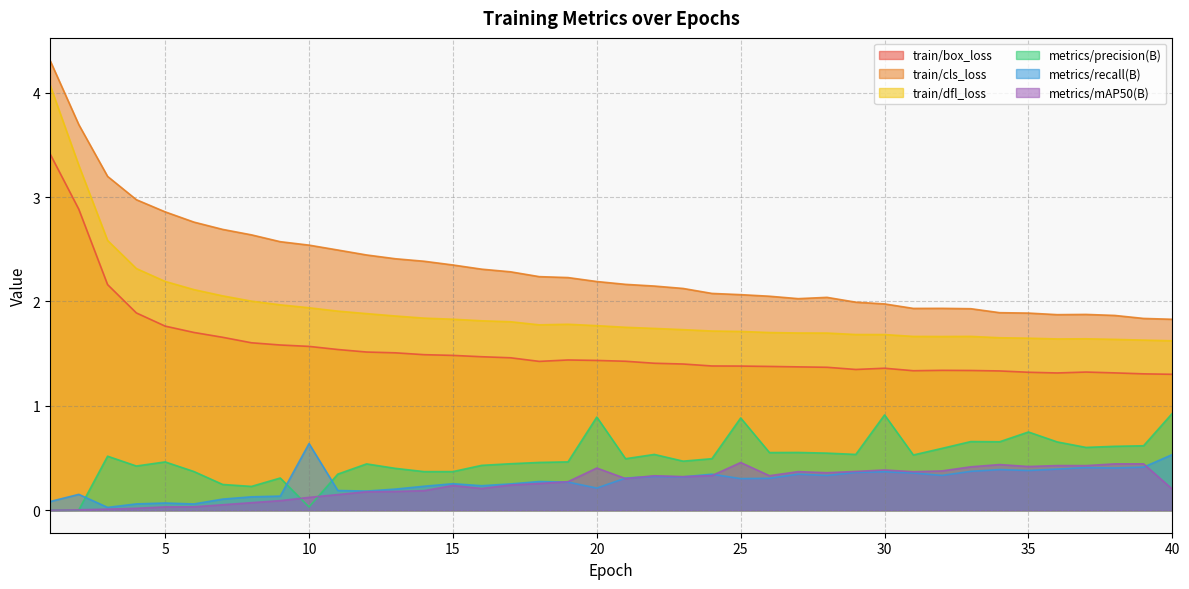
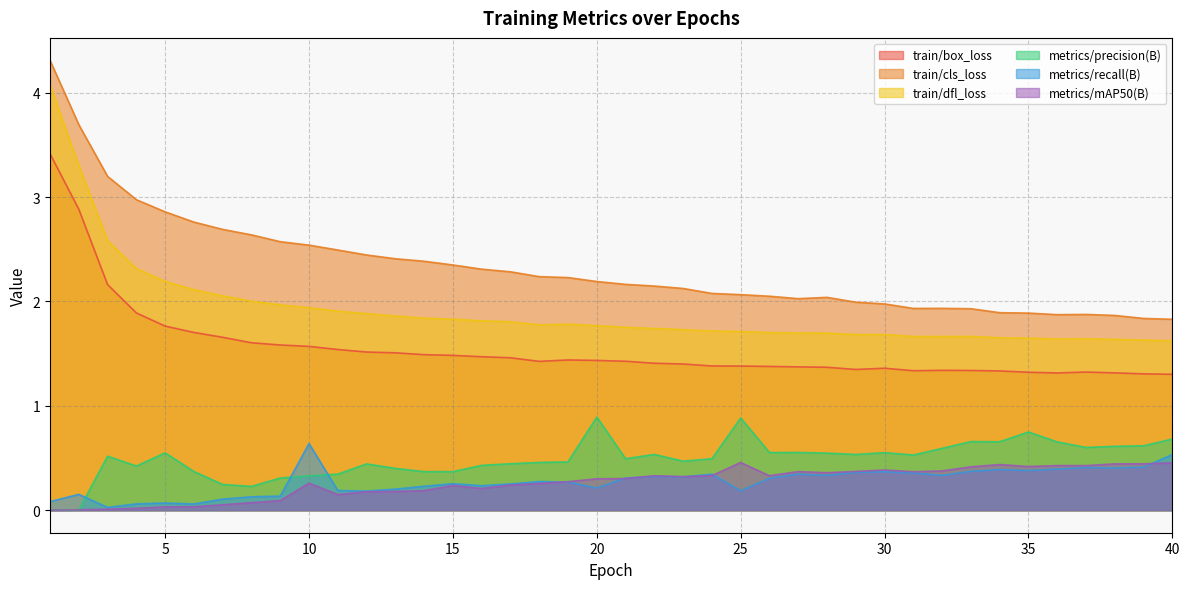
metrics/precision(B), 5: 0.46 -> 0.55
metrics/precision(B), 10: 0.03 -> 0.33
metrics/mAP50(B), 10: 0.12 -> 0.26
metrics/mAP50(B), 20: 0.40 -> 0.30
metrics/recall(B), 25: 0.30 -> 0.19
metrics/precision(B), 30: 0.91 -> 0.55
metrics/precision(B), 40: 0.93 -> 0.68
metrics/mAP50(B), 40: 0.20 -> 0.45
